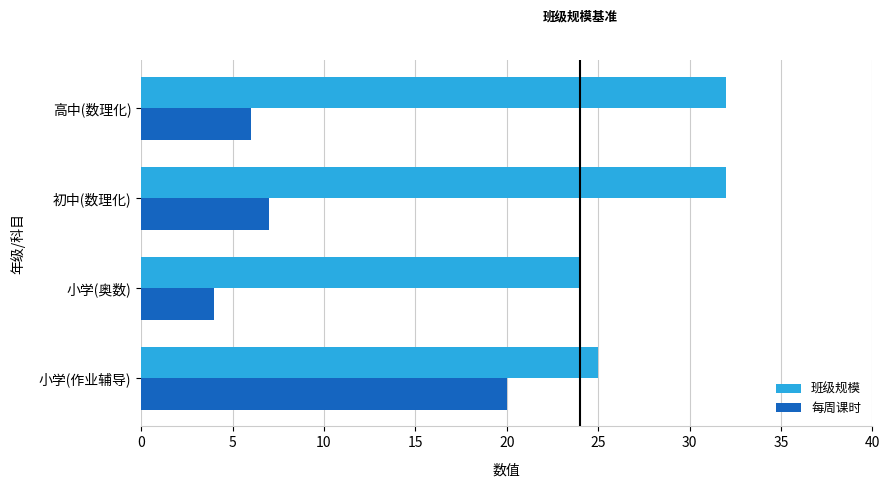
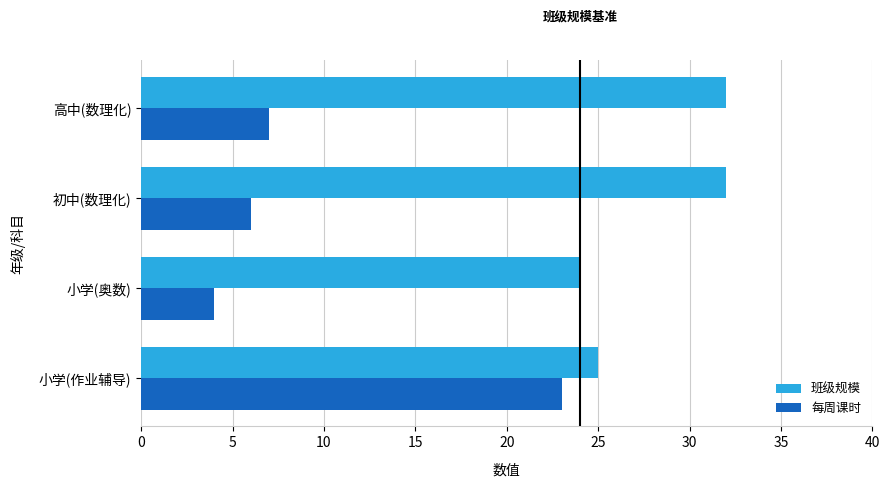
每周课时, 高中(数理化): 6 -> 7
每周课时, 初中(数理化): 7 -> 6
每周课时, 小学(作业辅导): 20 -> 23
